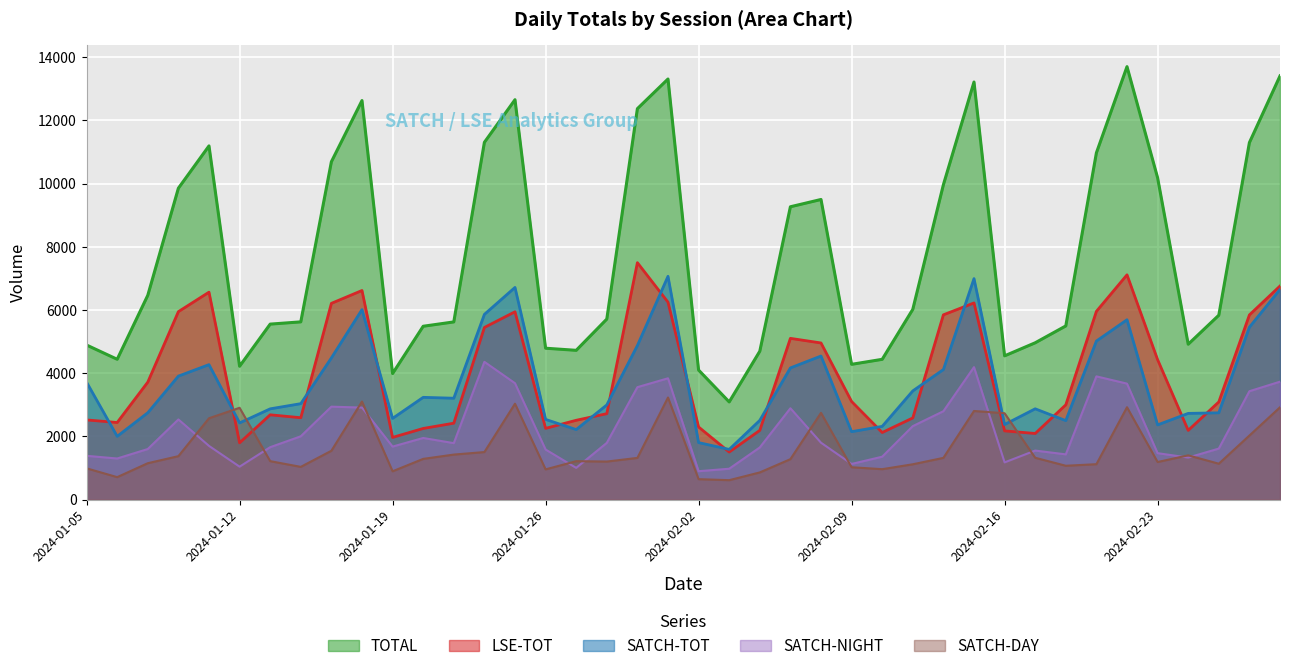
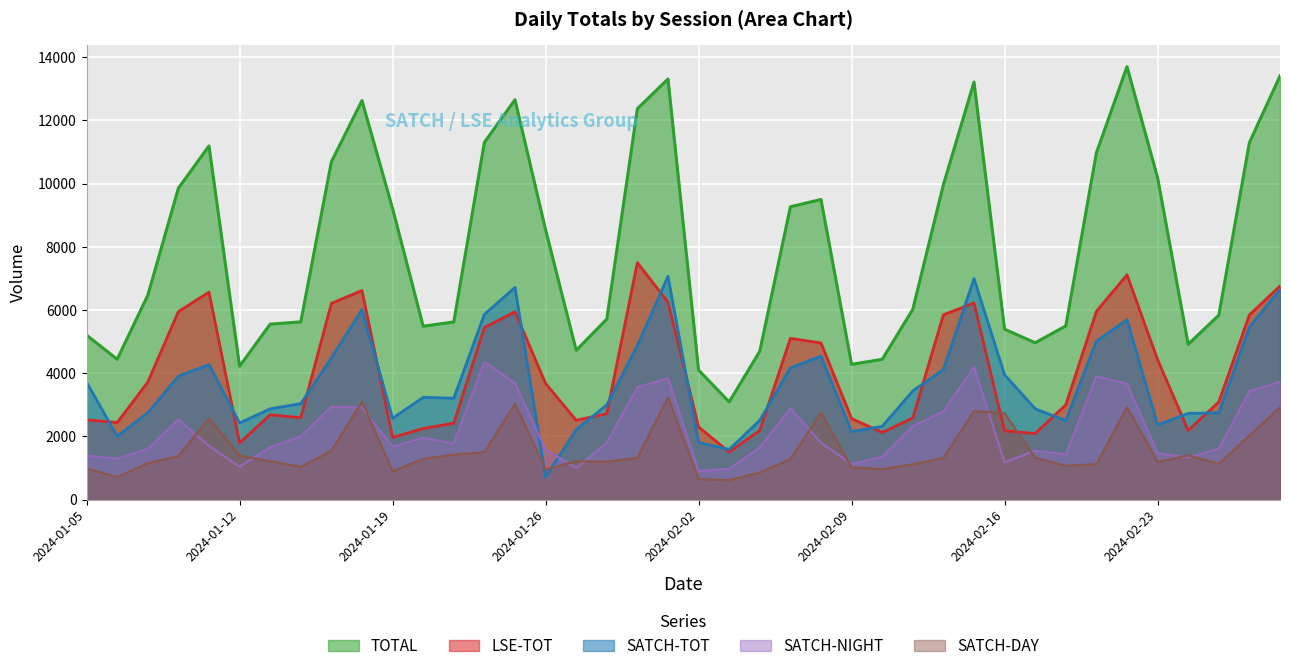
TOTAL, 2024-01-05: 4900 -> 5200
SATCH-DAY, 2024-01-12: 2900 -> 1400
TOTAL, 2024-01-19: 4000 -> 9200
TOTAL, 2024-01-26: 4800 -> 8500
LSE-TOT, 2024-01-26: 2300 -> 3700
SATCH-TOT, 2024-01-26: 2500 -> 700
LSE-TOT, 2024-02-09: 3100 -> 2600
TOTAL, 2024-02-16: 4500 -> 5400
SATCH-TOT, 2024-02-16: 2400 -> 3900
